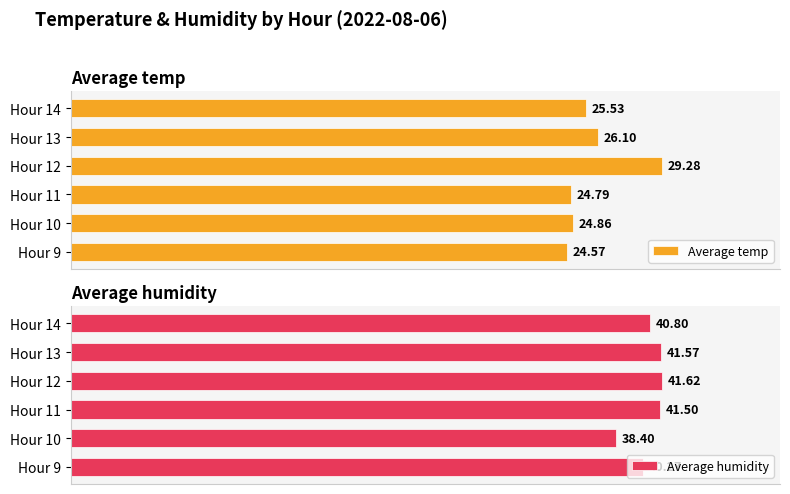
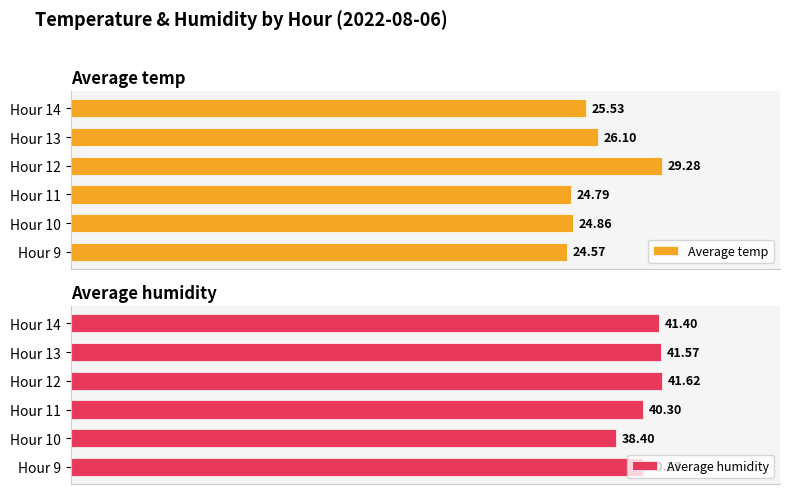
Average humidity, Hour 14: 40.80 -> 41.40
Average humidity, Hour 11: 41.50 -> 40.30
